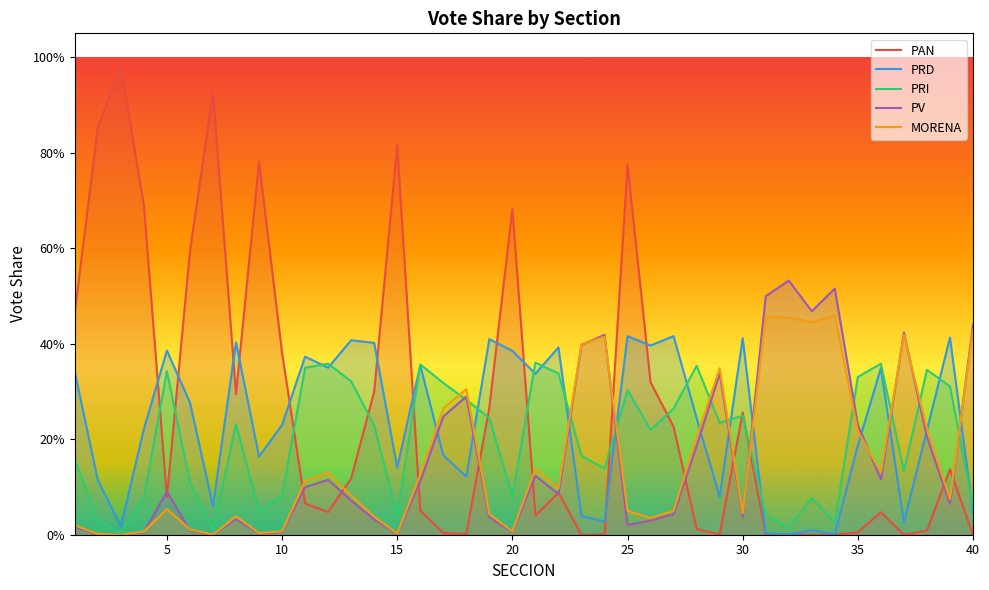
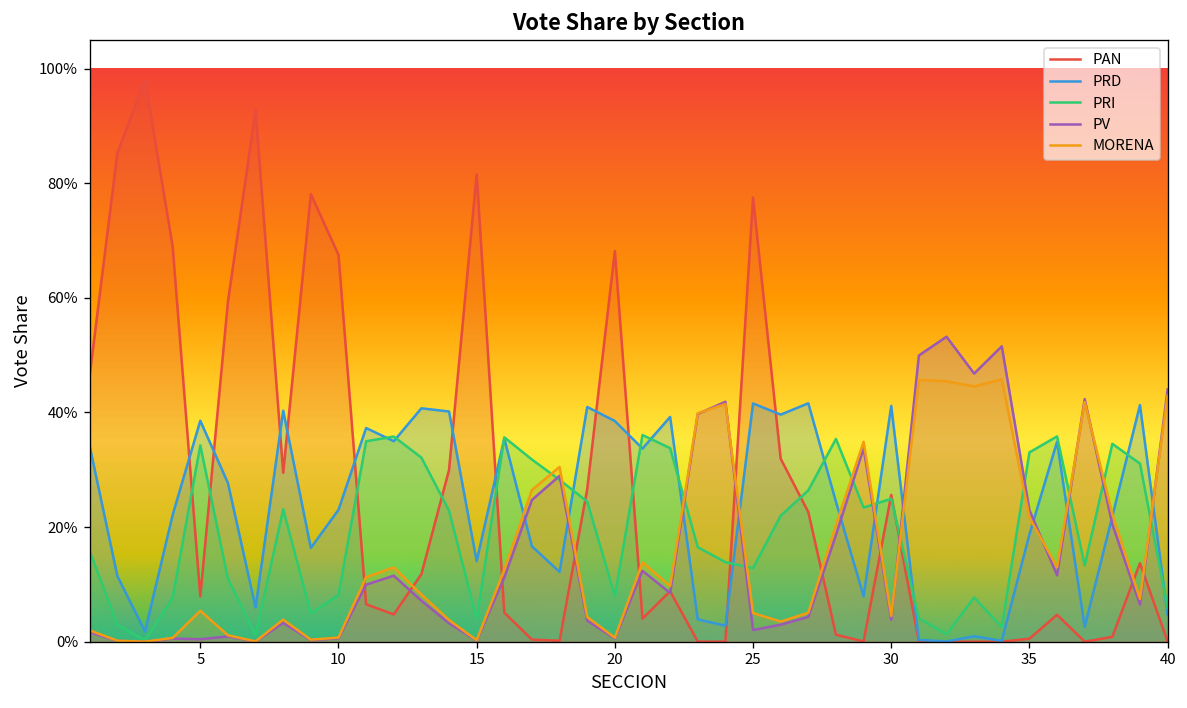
PV, 5: 9% -> 0%
PAN, 10: 38% -> 68%
PRI, 25: 30% -> 13%
